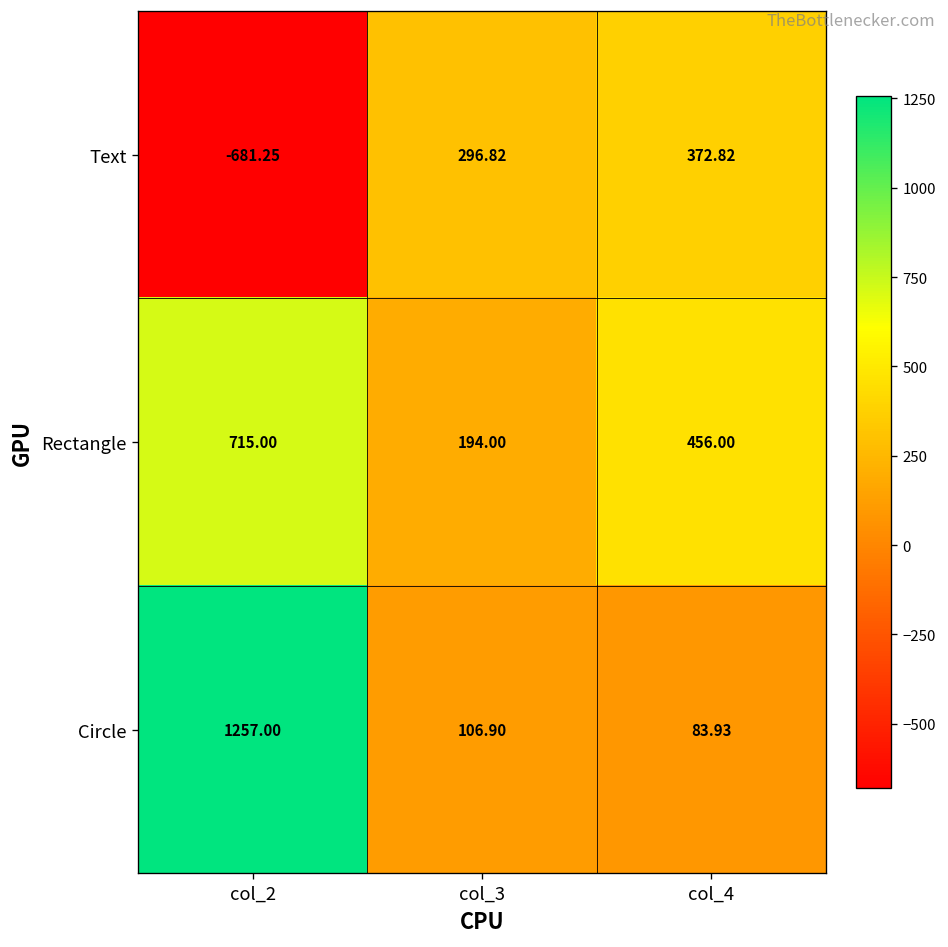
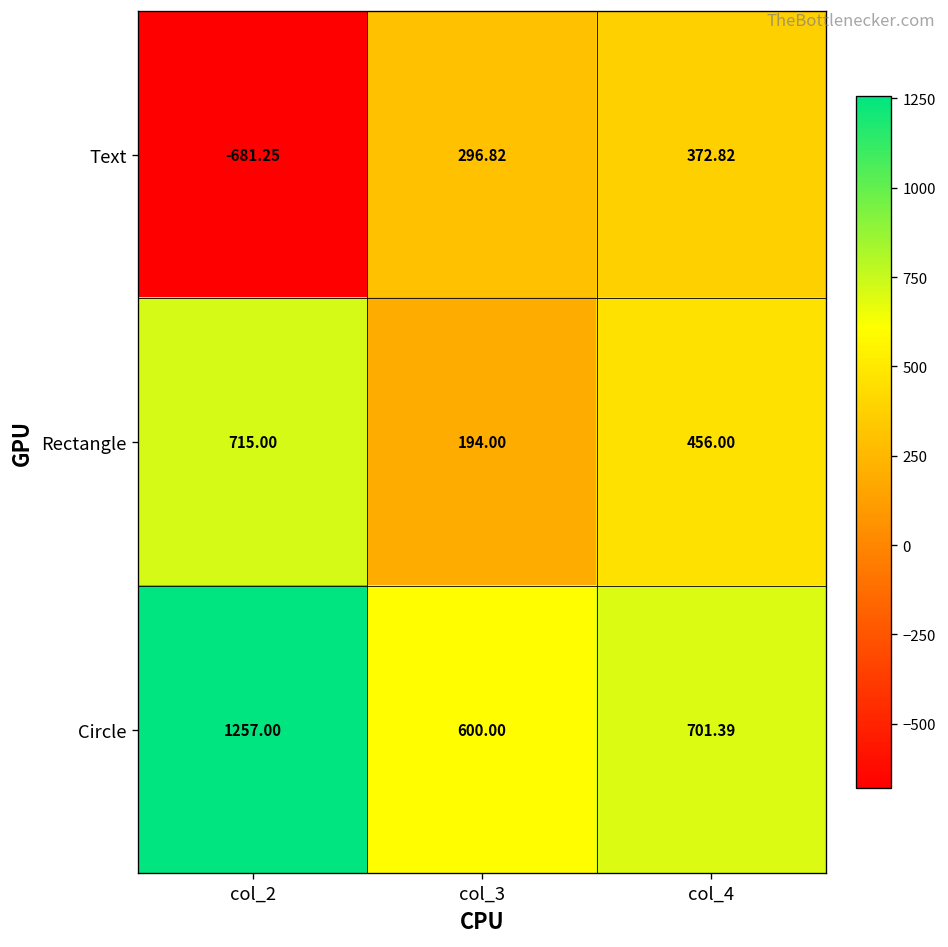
Circle, col_3: 106.90 -> 600.00
Circle, col_4: 83.93 -> 701.39
